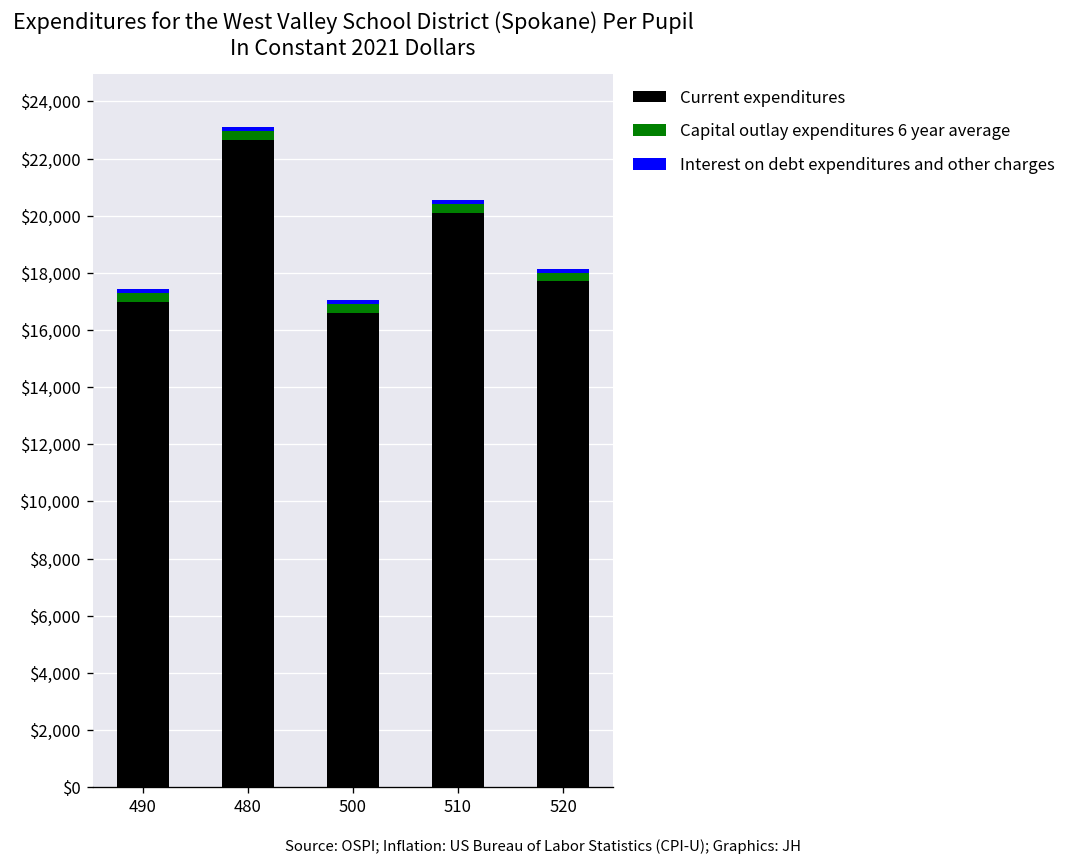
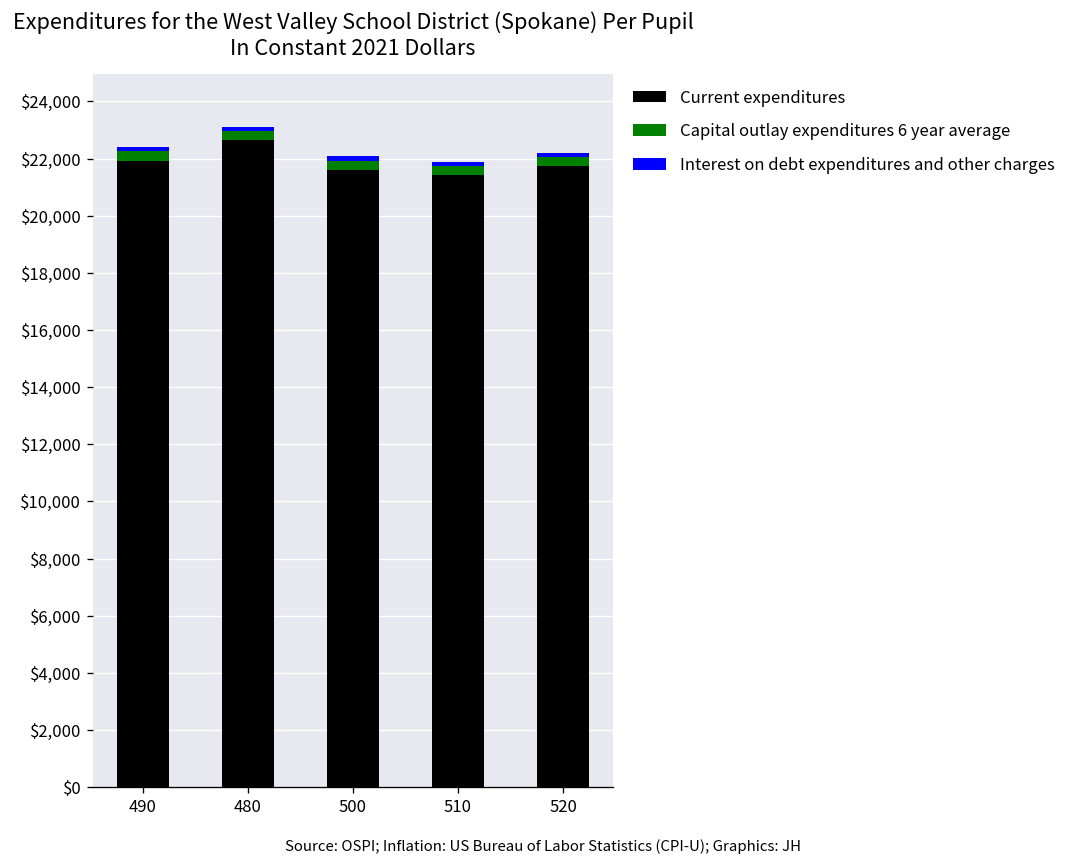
Current expenditures, 490: $17,000 -> $21,900
Current expenditures, 500: $16,600 -> $21,600
Current expenditures, 510: $20,100 -> $21,400
Current expenditures, 520: $17,700 -> $21,800
